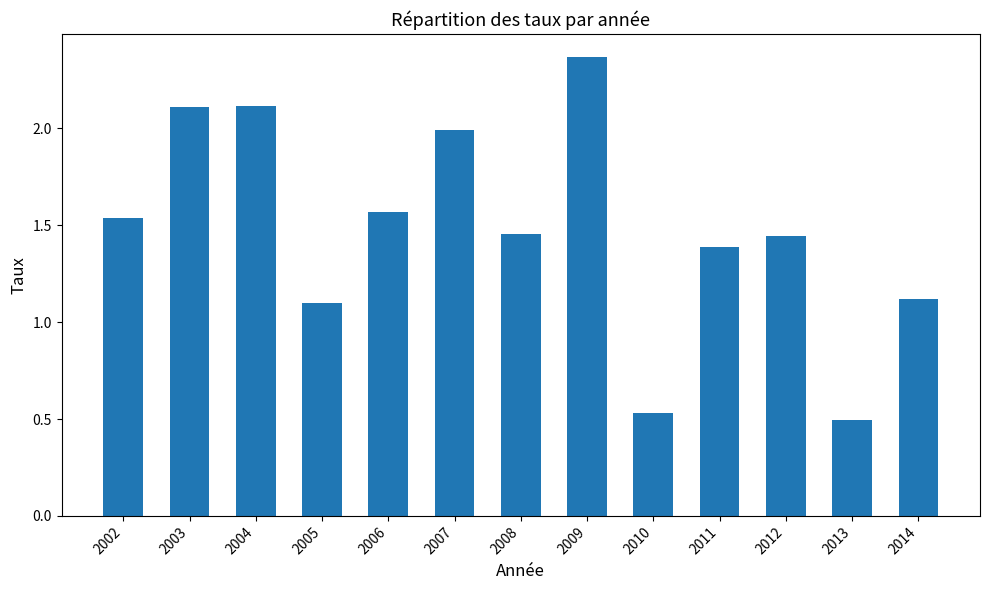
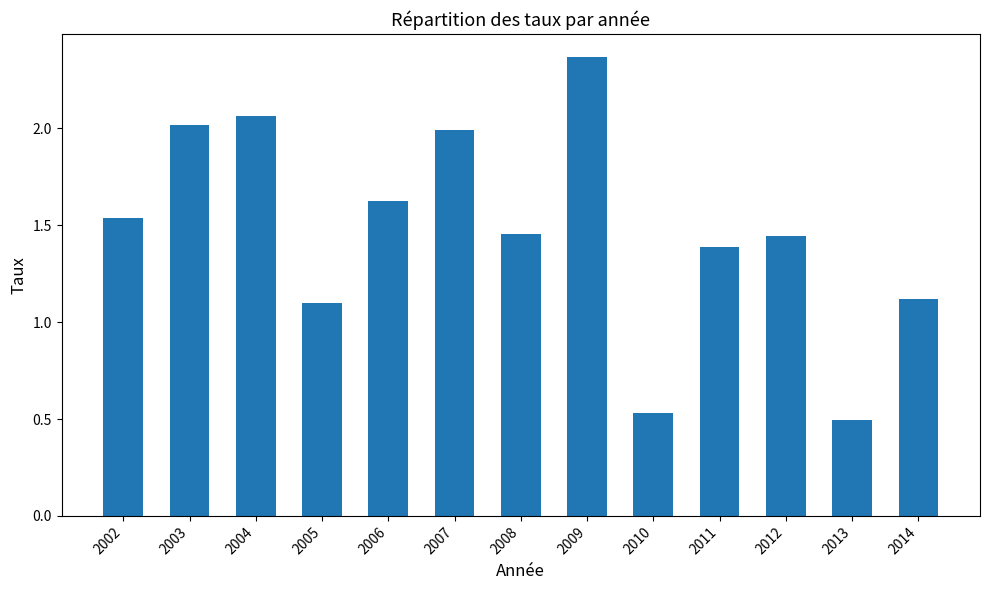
2003: 2.11 -> 2.02
2004: 2.12 -> 2.06
2006: 1.57 -> 1.63
